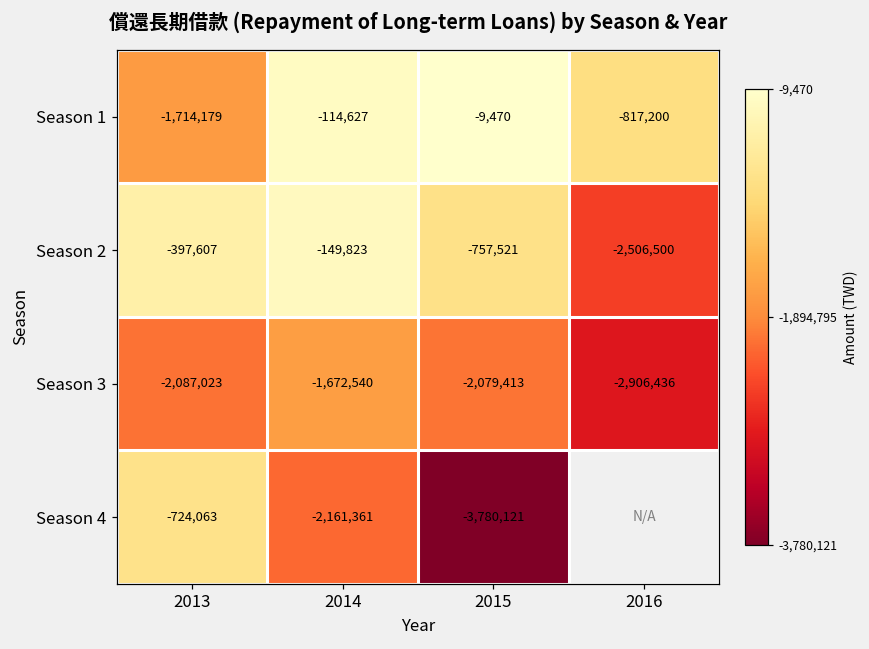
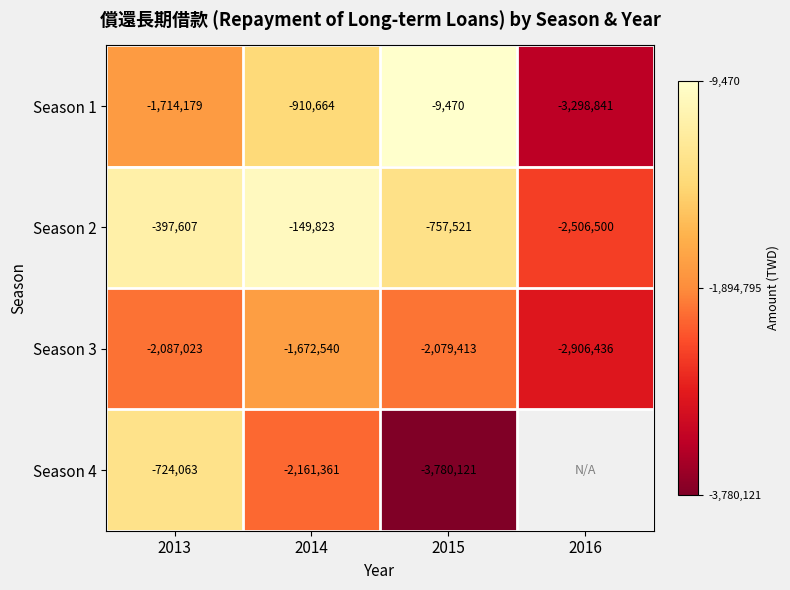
Season 1, 2014: -114,627 -> -910,664
Season 1, 2016: -817,200 -> -3,298,841
